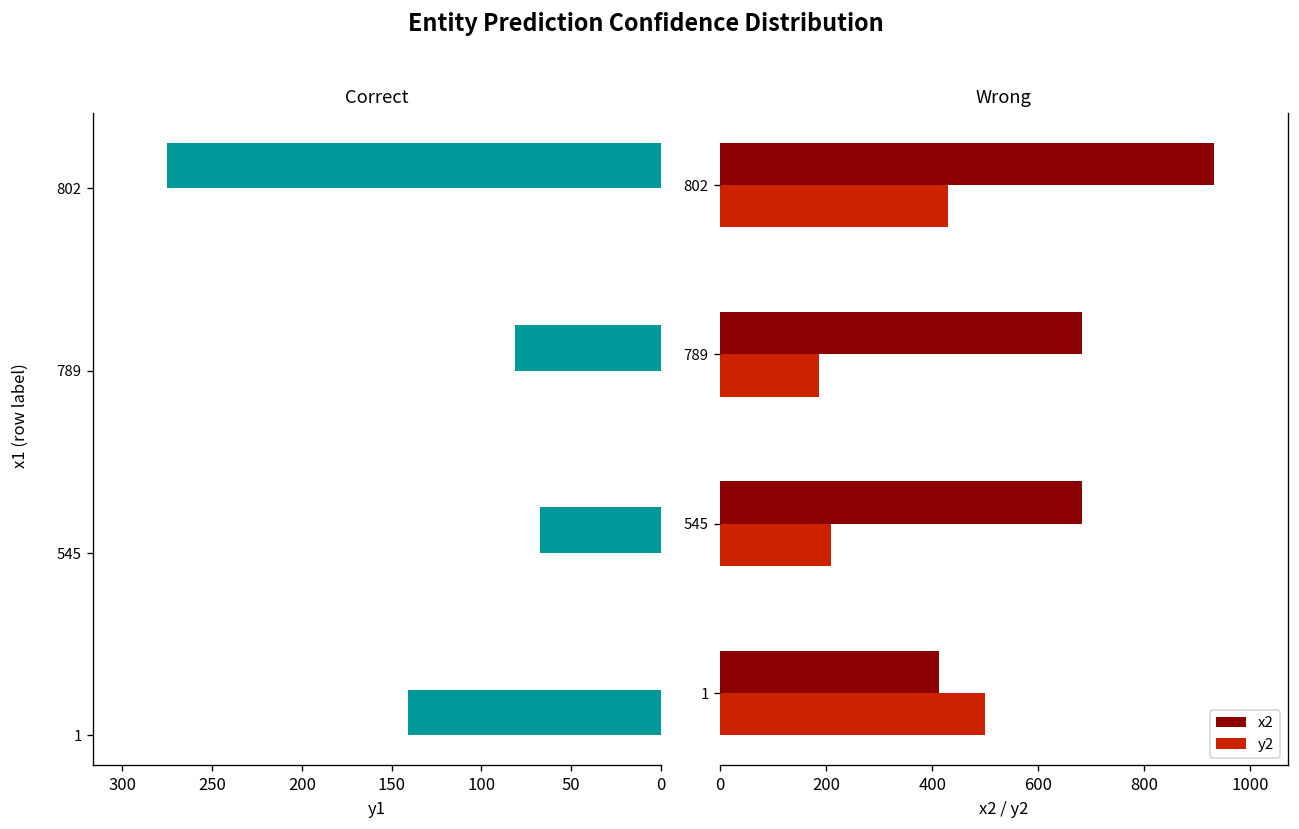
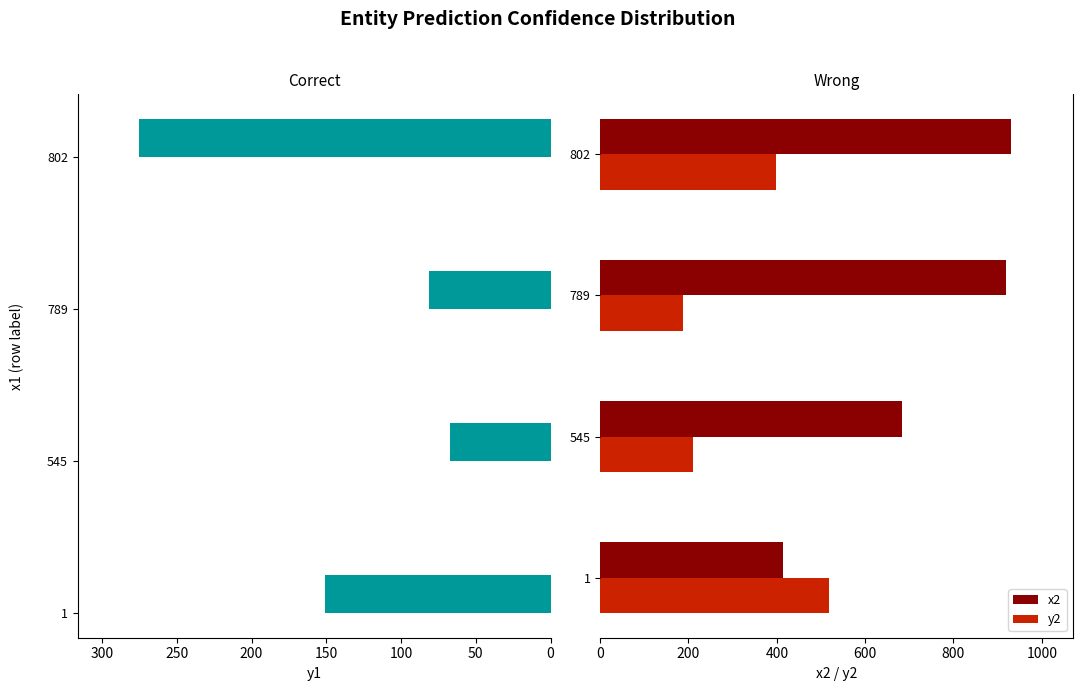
Correct, 1: 141 -> 151
Wrong, y2, 802: 430 -> 400
Wrong, x2, 789: 680 -> 920
Wrong, y2, 1: 500 -> 520
